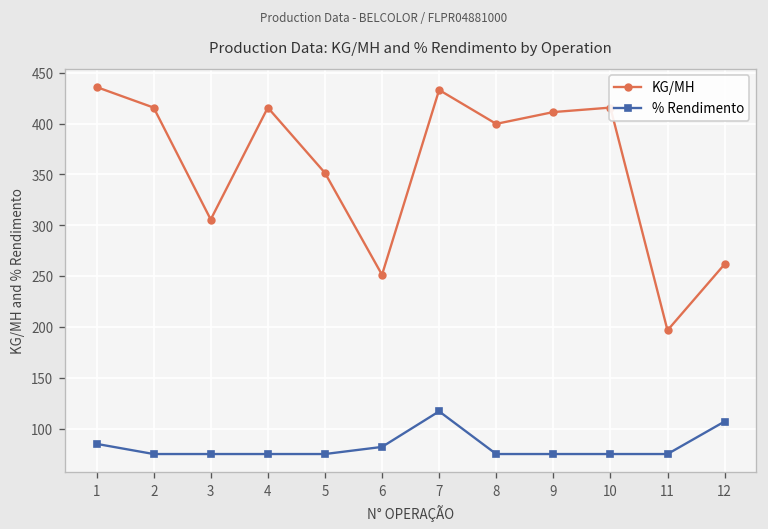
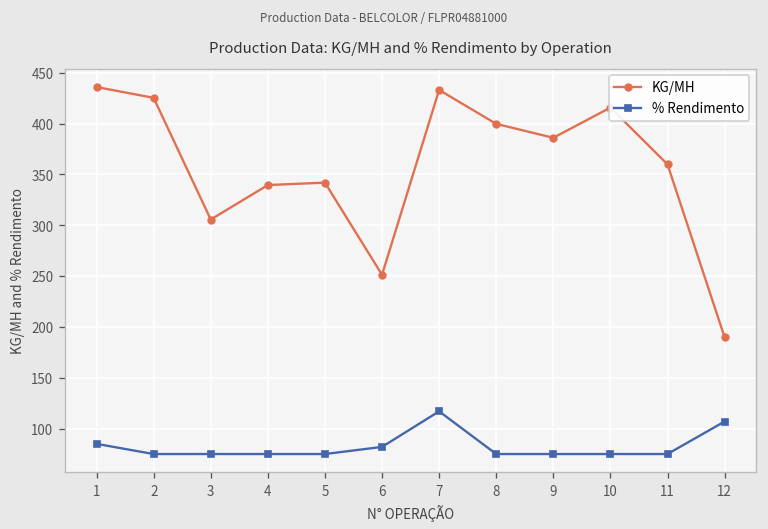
KG/MH, 2: 420 -> 430
KG/MH, 4: 420 -> 340
KG/MH, 5: 350 -> 340
KG/MH, 9: 410 -> 390
KG/MH, 11: 200 -> 360
KG/MH, 12: 260 -> 190
